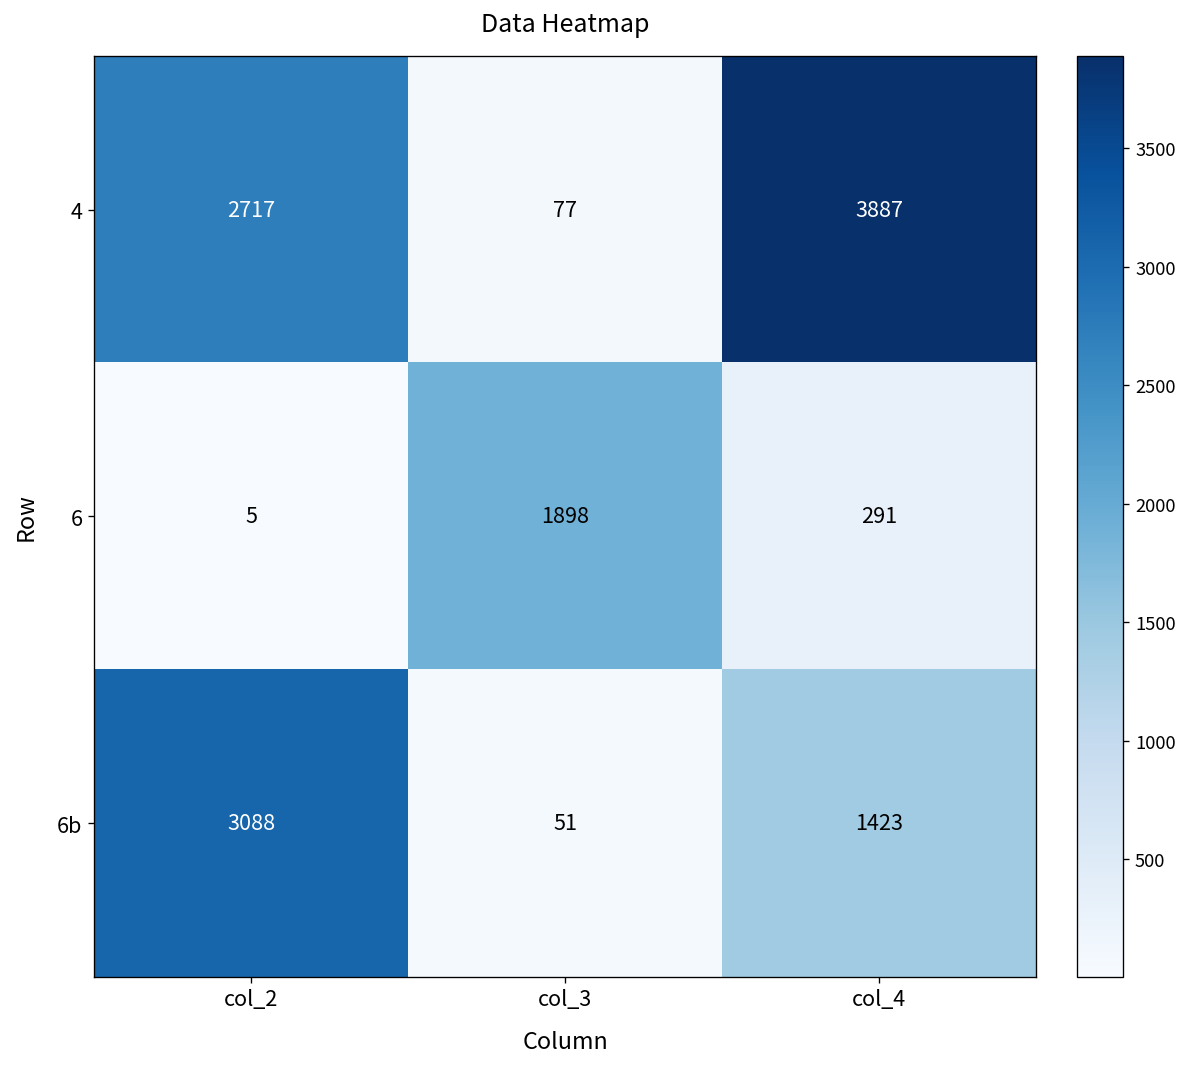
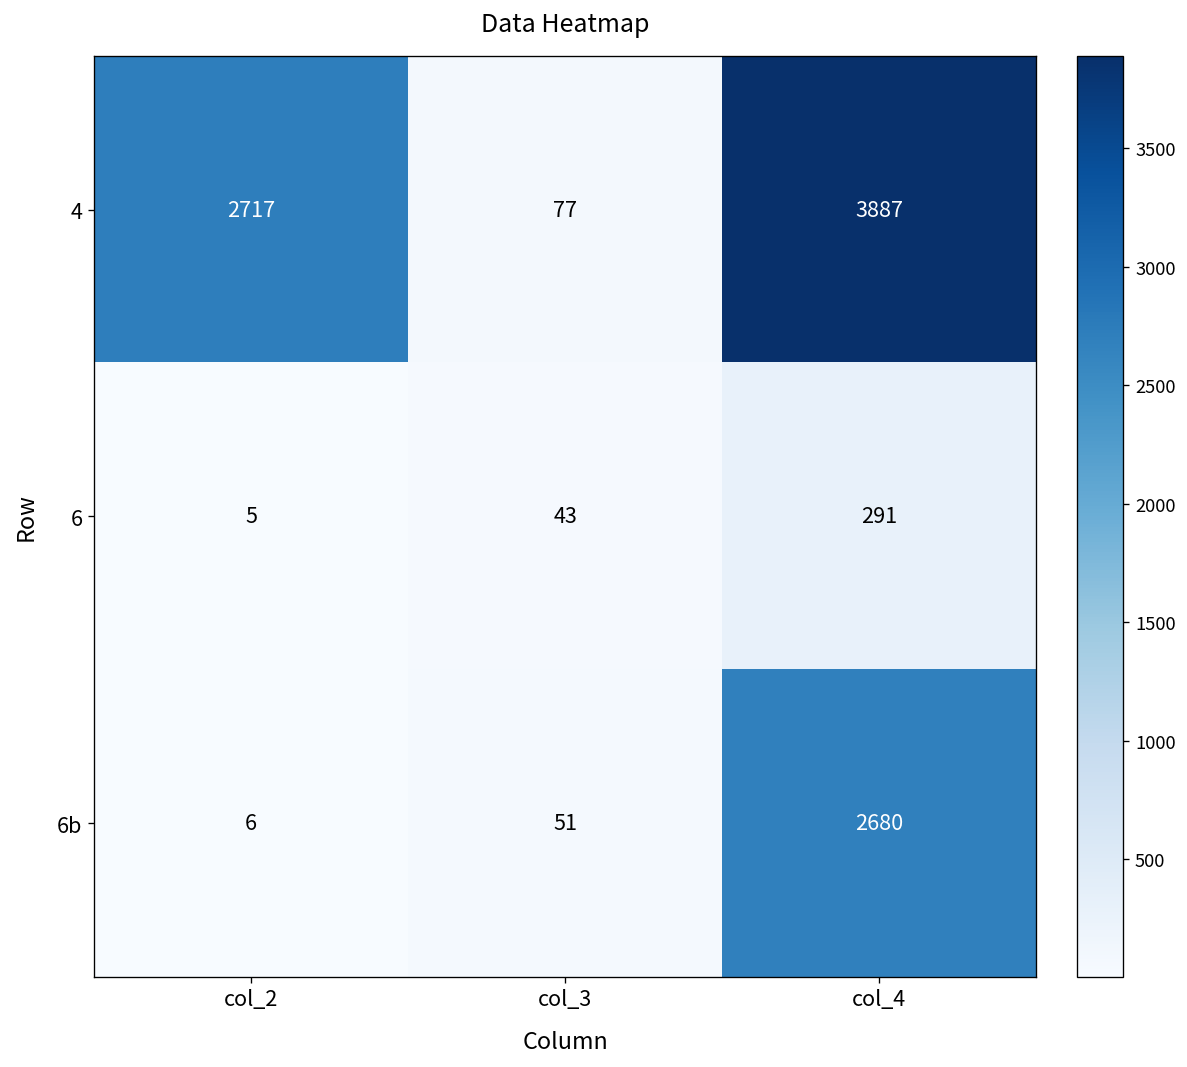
6, col_3: 1898 -> 43
6b, col_2: 3088 -> 6
6b, col_4: 1423 -> 2680
